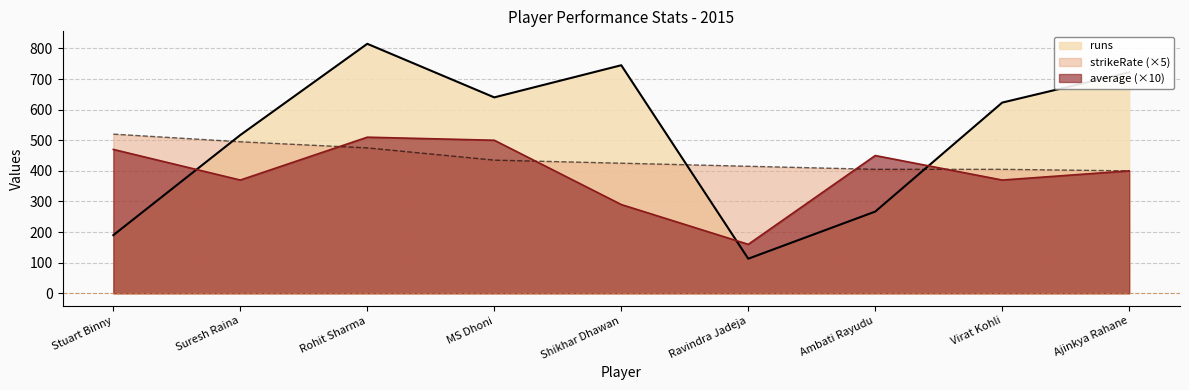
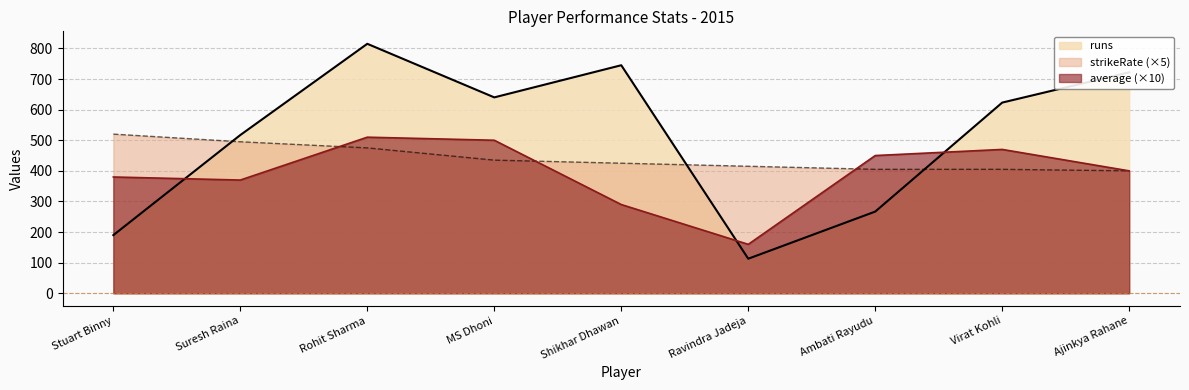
average (×10), Stuart Binny: 470 -> 380
average (×10), Virat Kohli: 370 -> 470
